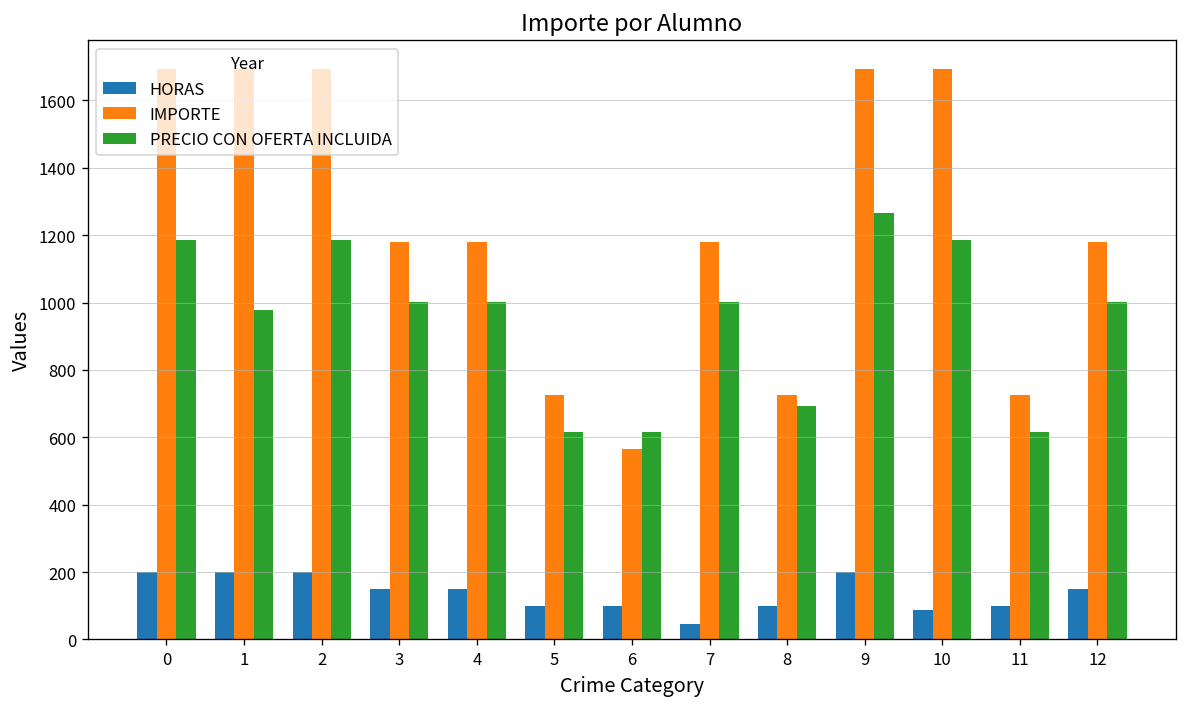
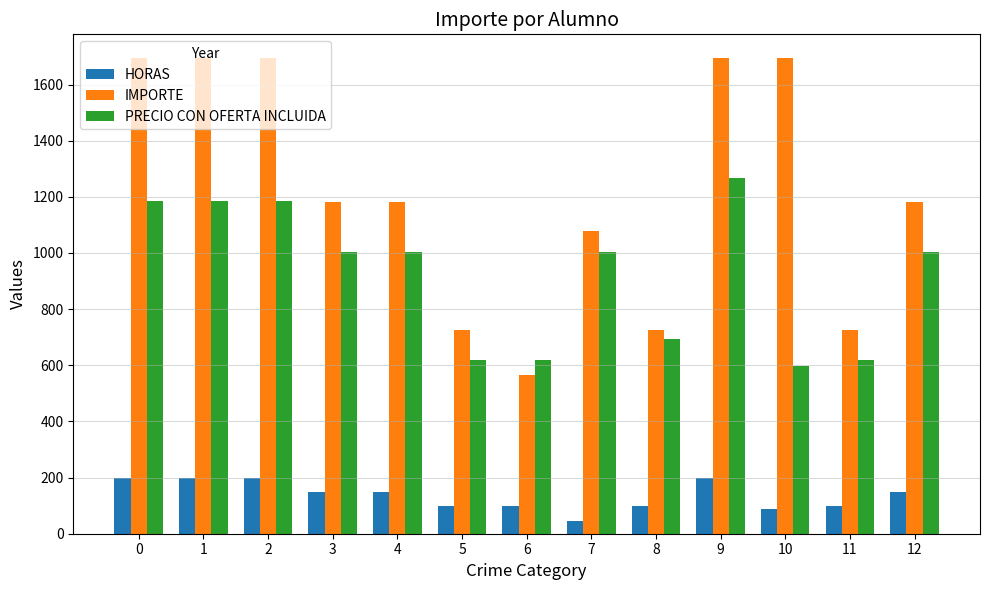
PRECIO CON OFERTA INCLUIDA, 1: 980 -> 1190
IMPORTE, 7: 1180 -> 1080
PRECIO CON OFERTA INCLUIDA, 10: 1190 -> 600
